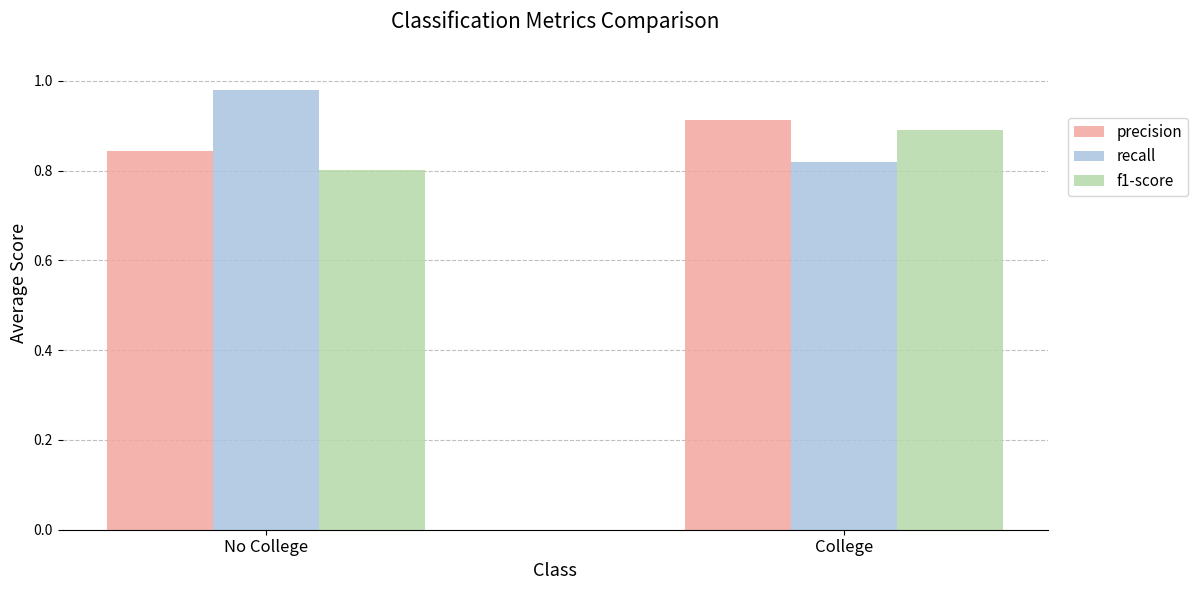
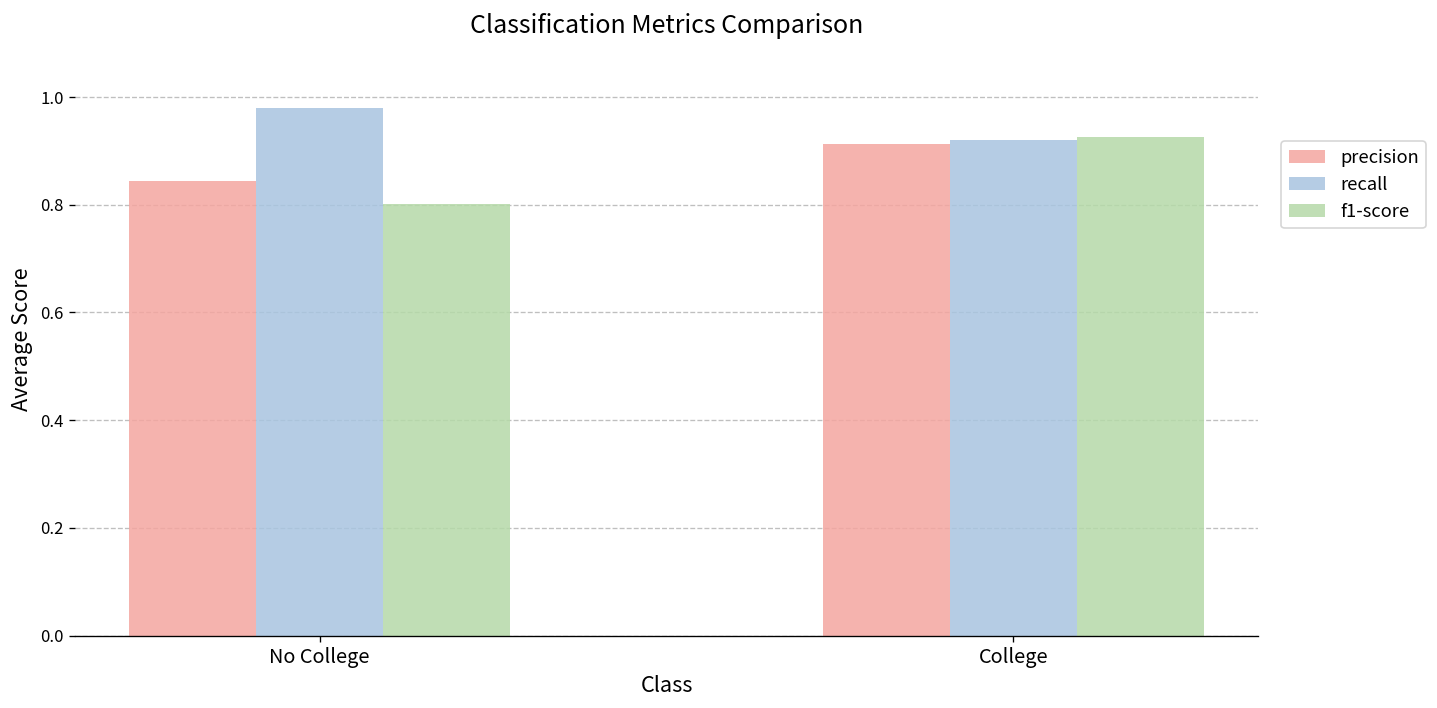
recall, College: 0.82 -> 0.92
f1-score, College: 0.89 -> 0.93
